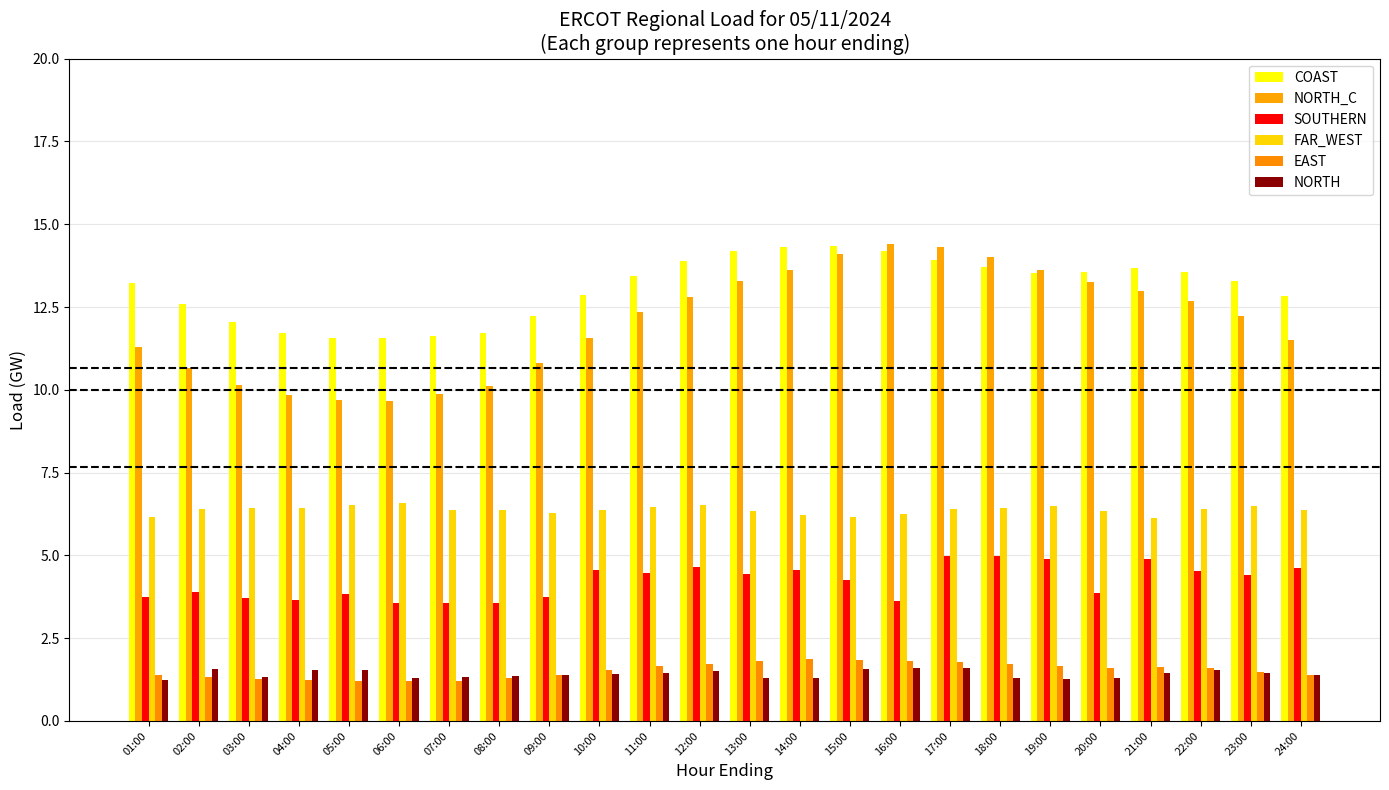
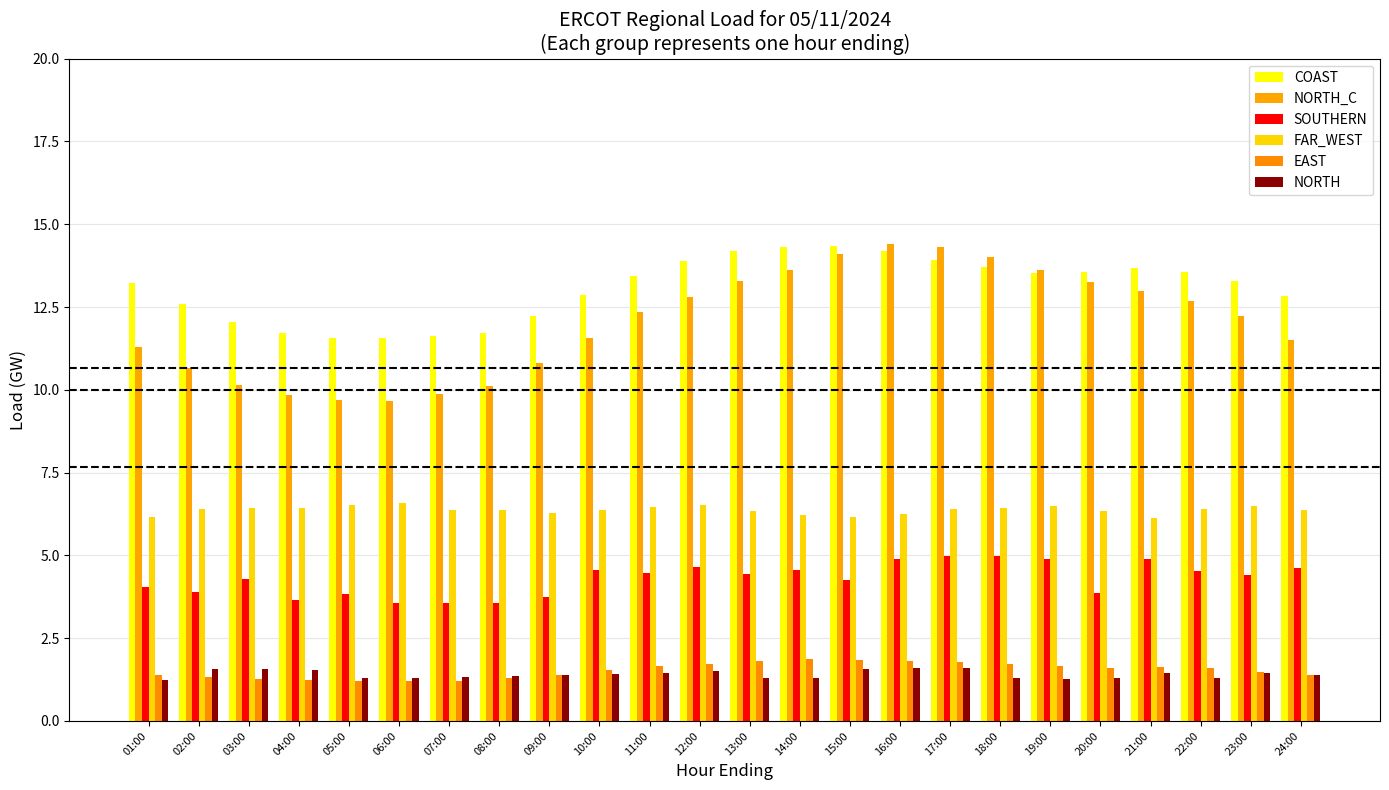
SOUTHERN, 01:00: 3.8 -> 4.0
SOUTHERN, 03:00: 3.7 -> 4.3
NORTH, 03:00: 1.3 -> 1.6
NORTH, 05:00: 1.5 -> 1.3
SOUTHERN, 16:00: 3.6 -> 4.9
NORTH, 22:00: 1.5 -> 1.3
